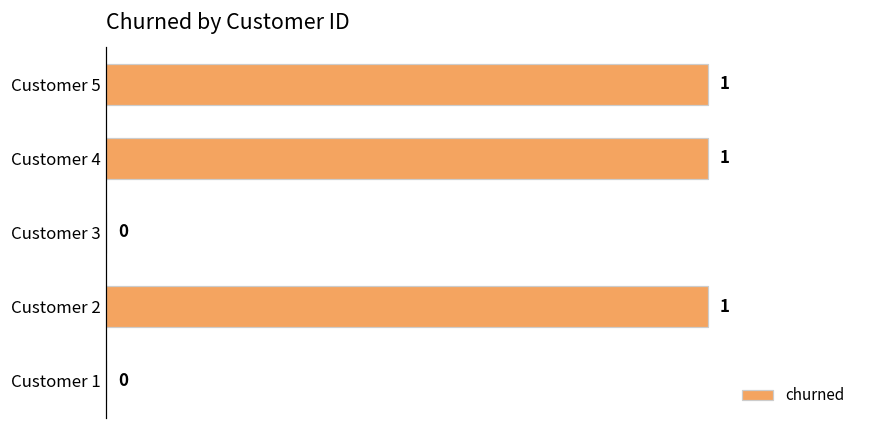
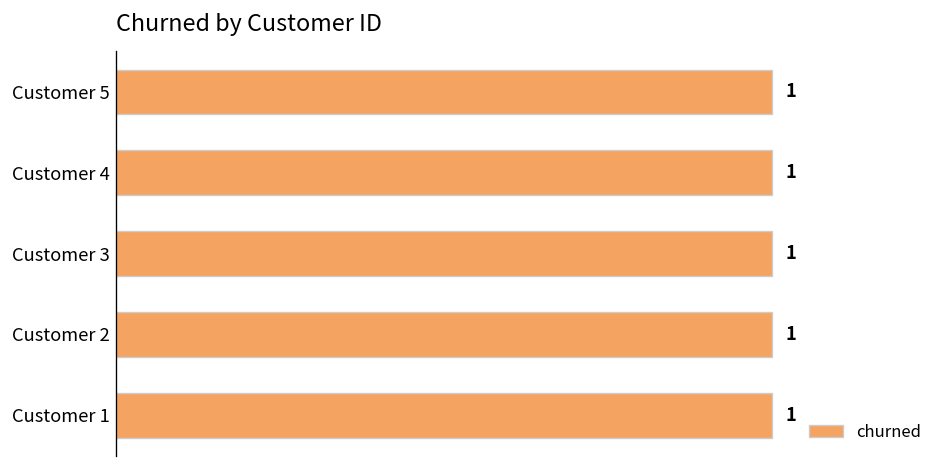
Customer 3: 0 -> 1
Customer 1: 0 -> 1
